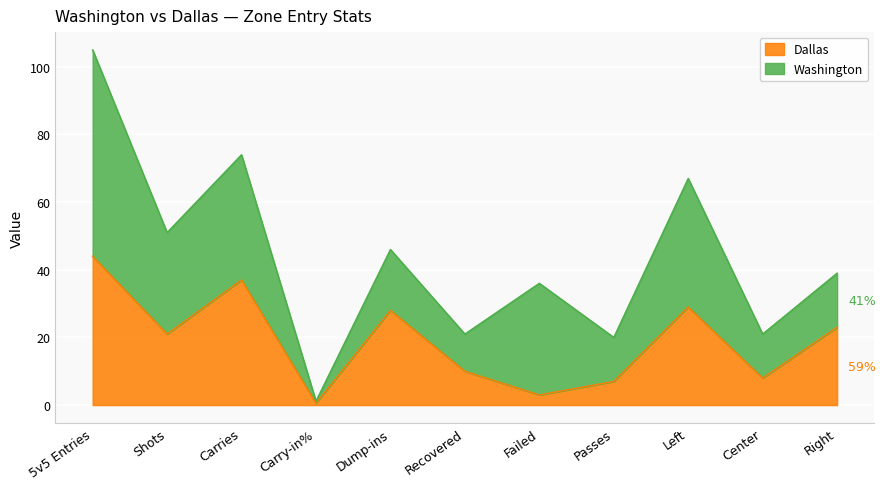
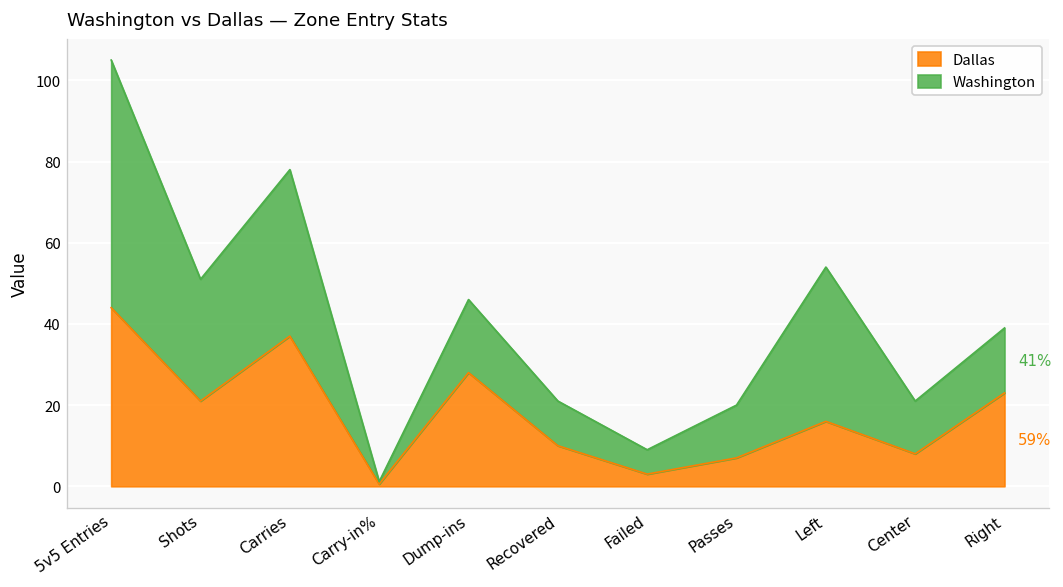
Washington, Carries: 37 -> 41
Washington, Failed: 33 -> 6
Dallas, Left: 29 -> 16
